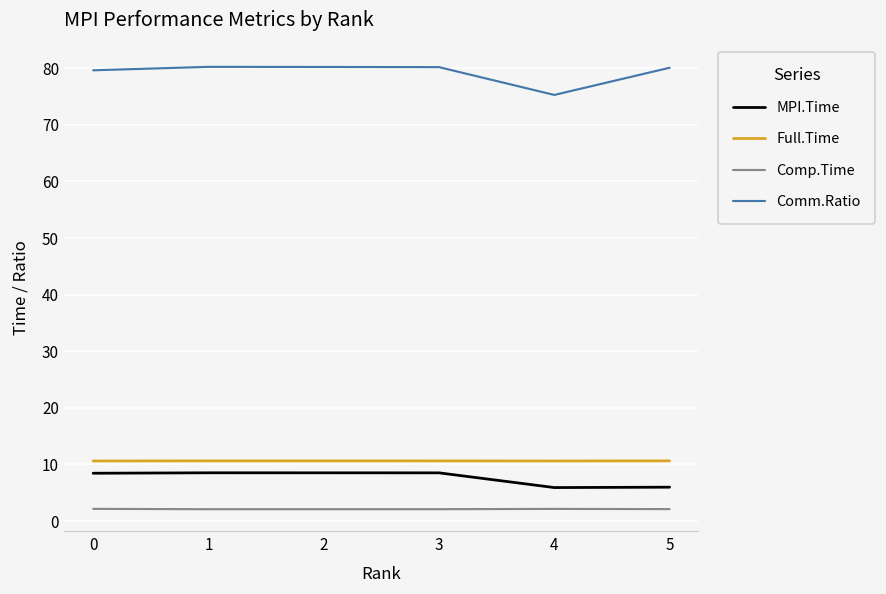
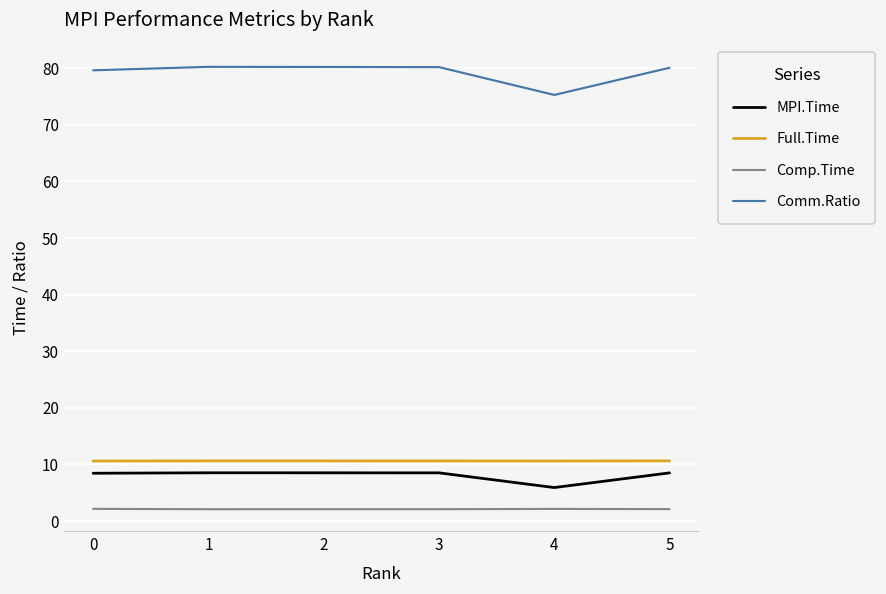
MPI.Time, 5: 6 -> 9
